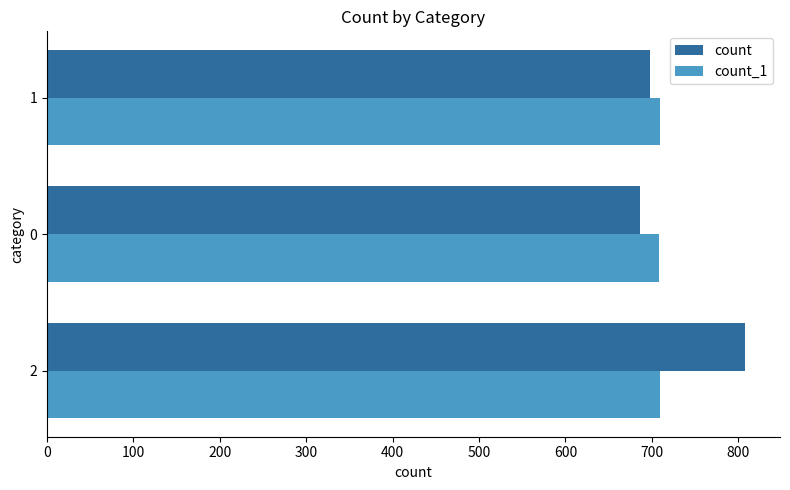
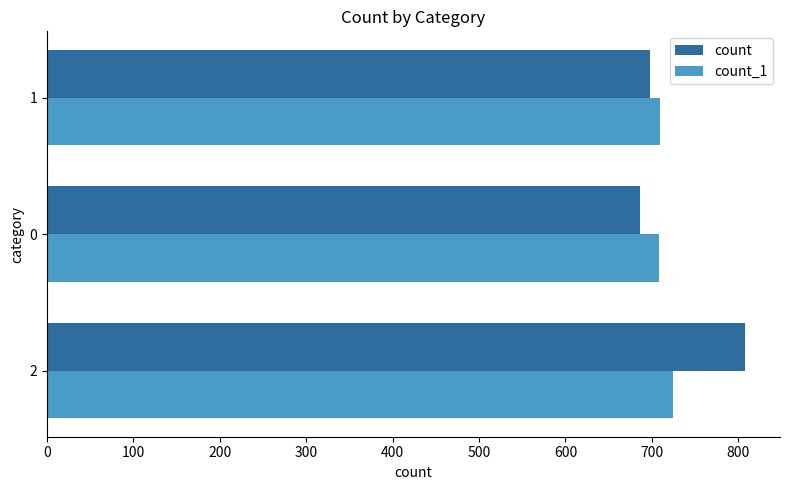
count_1, 2: 710 -> 730
